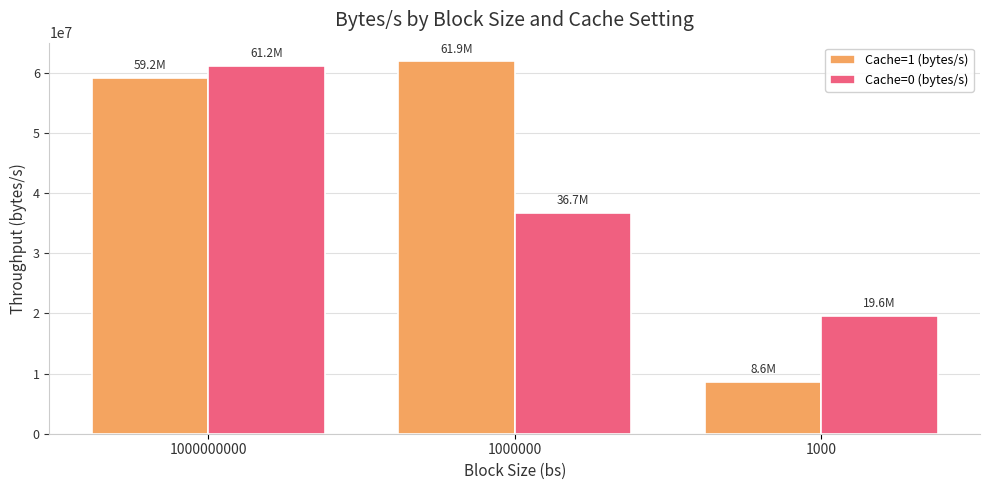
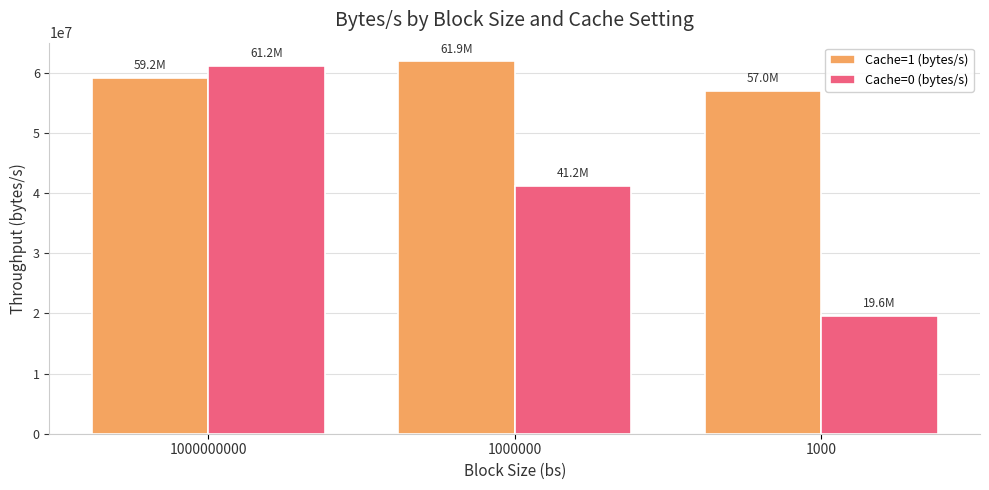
Cache=0 (bytes/s), 1000000: 36.7M -> 41.2M
Cache=1 (bytes/s), 1000: 8.6M -> 57.0M
